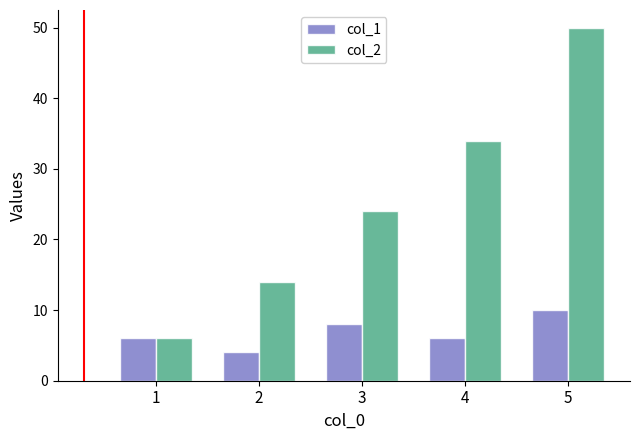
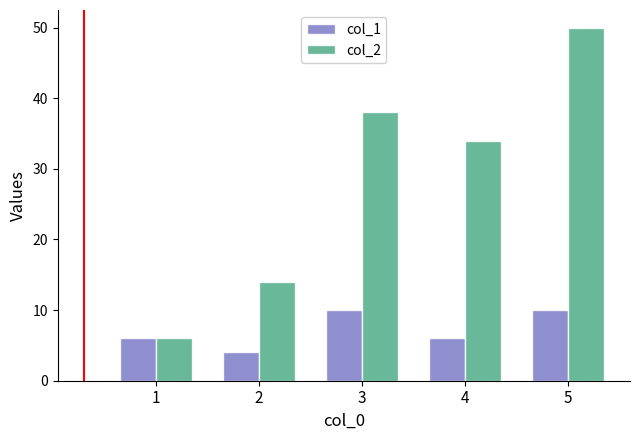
col_1, 3: 8 -> 10
col_2, 3: 24 -> 38
